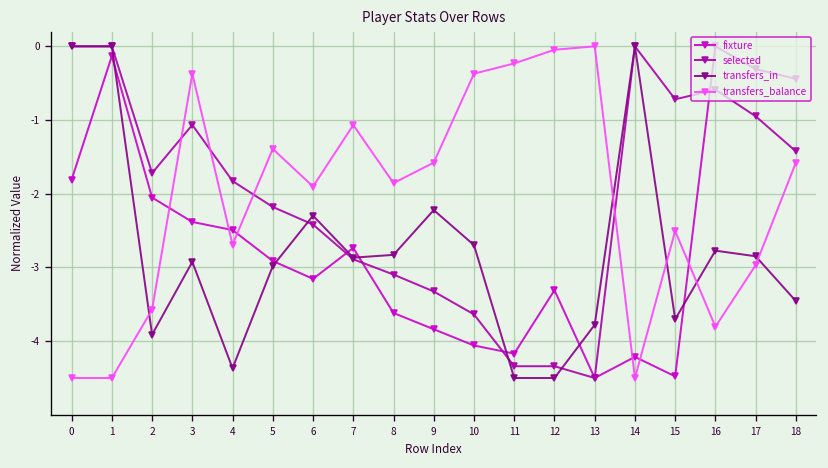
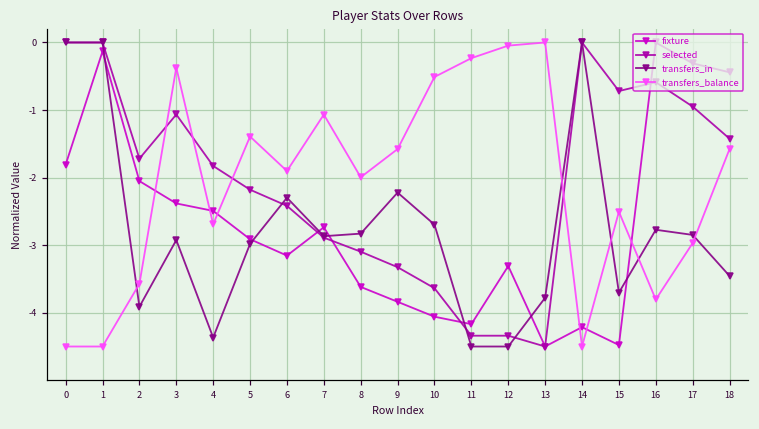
transfers_balance, 8: -1.9 -> -2.0
transfers_balance, 10: -0.4 -> -0.5
